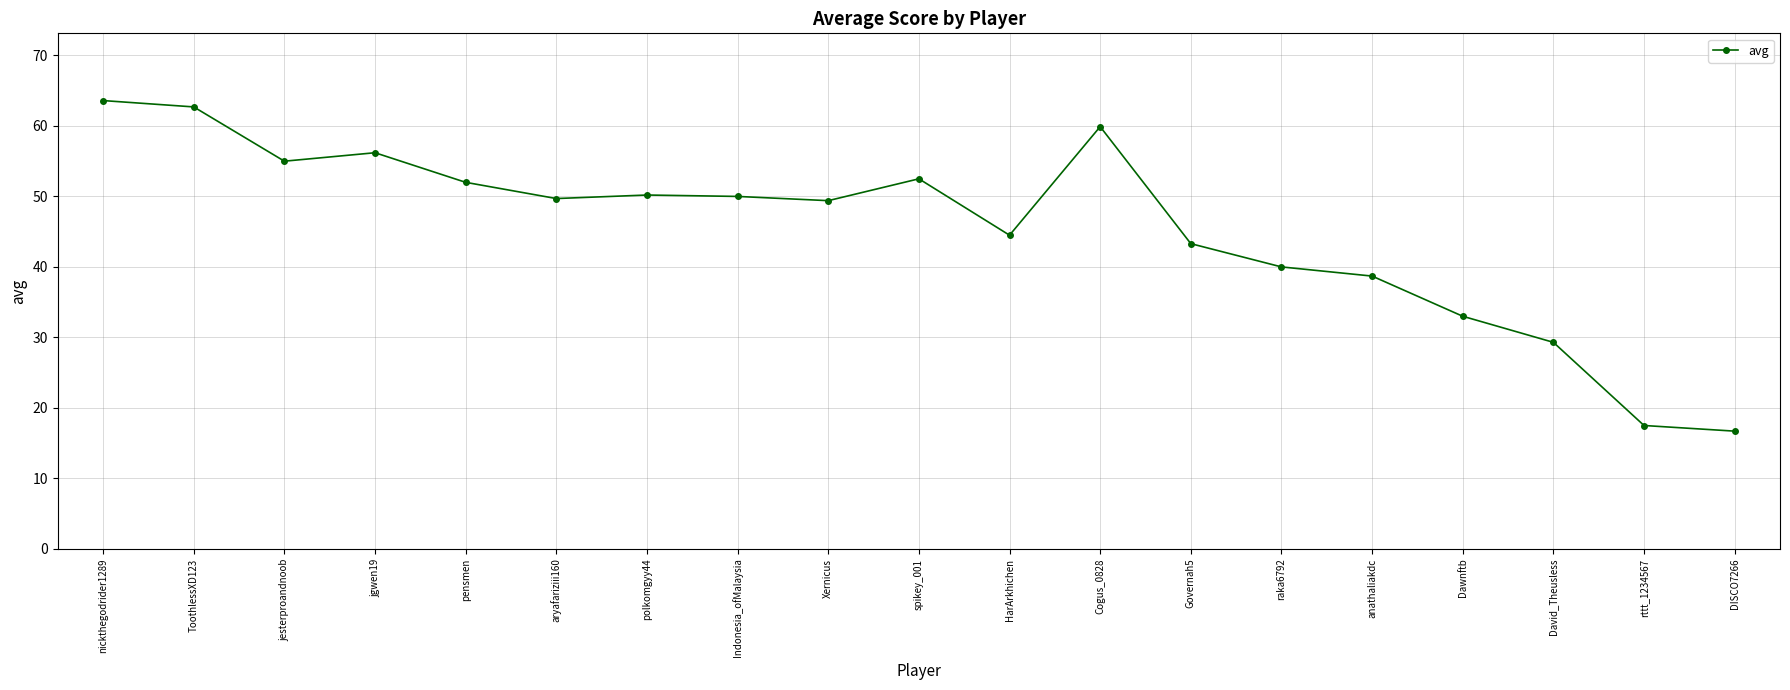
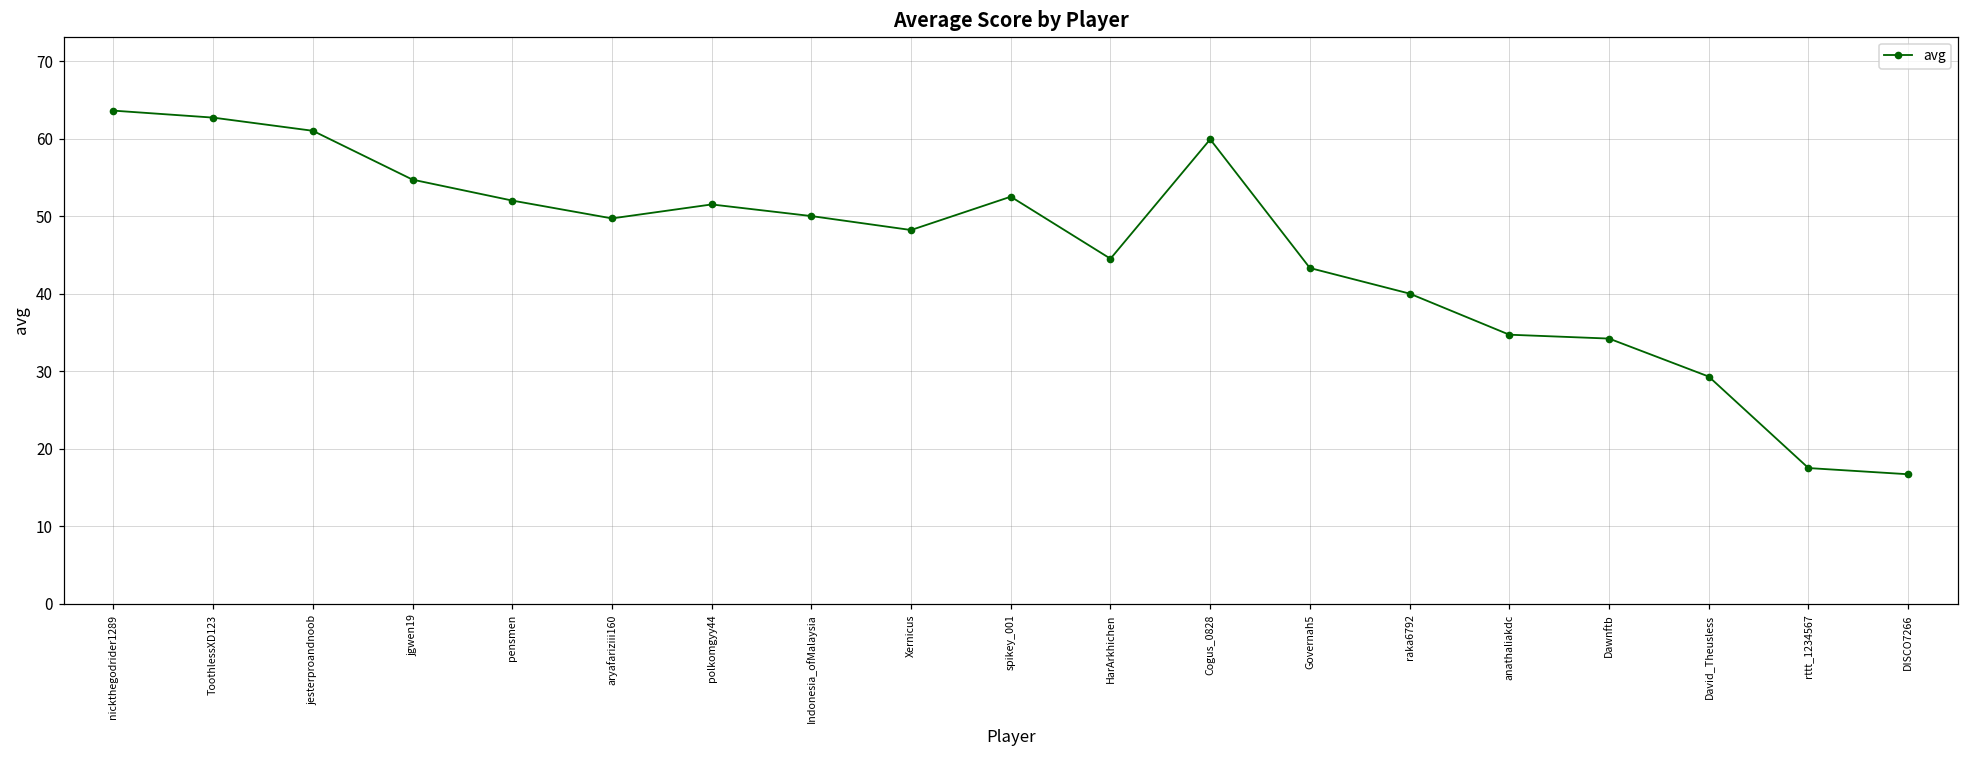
jesterproandnoob: 55 -> 61
jgwen19: 56 -> 55
polkomgyy44: 50 -> 52
Xernicus: 49 -> 48
anathaliakdc: 39 -> 35
Dawnftb: 33 -> 34
